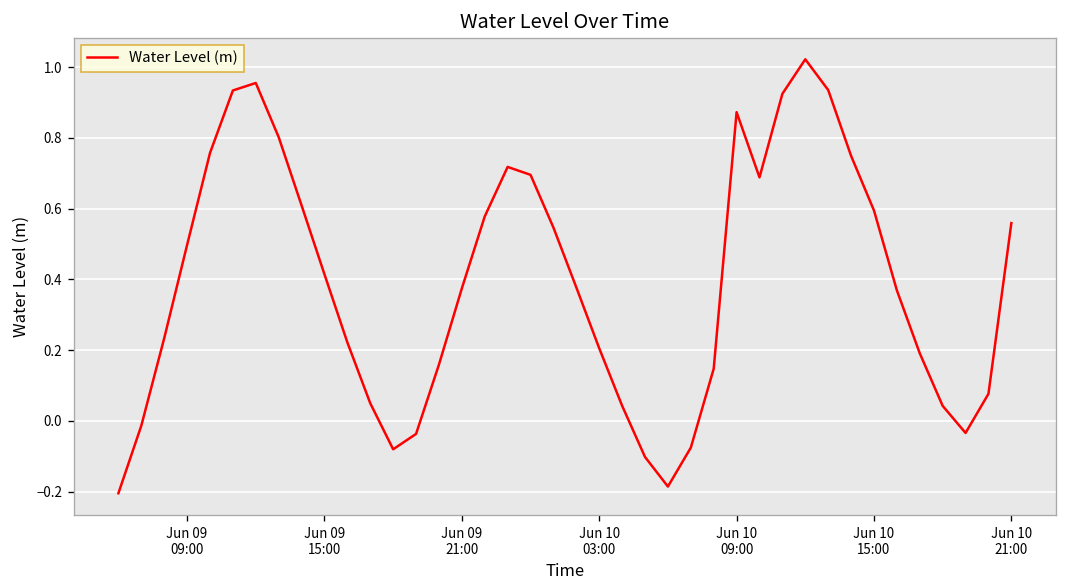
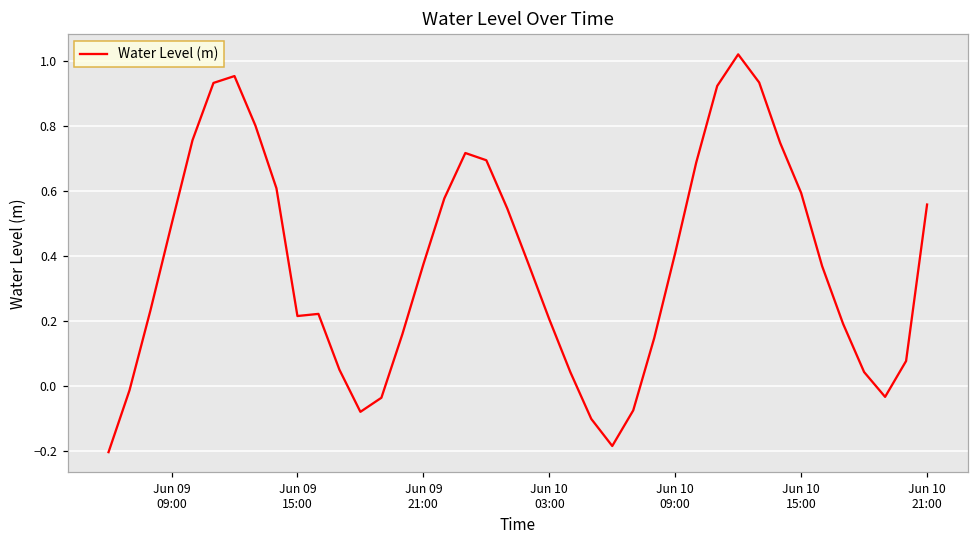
Jun 09 15:00: 0.41 -> 0.22
Jun 10 09:00: 0.87 -> 0.41
